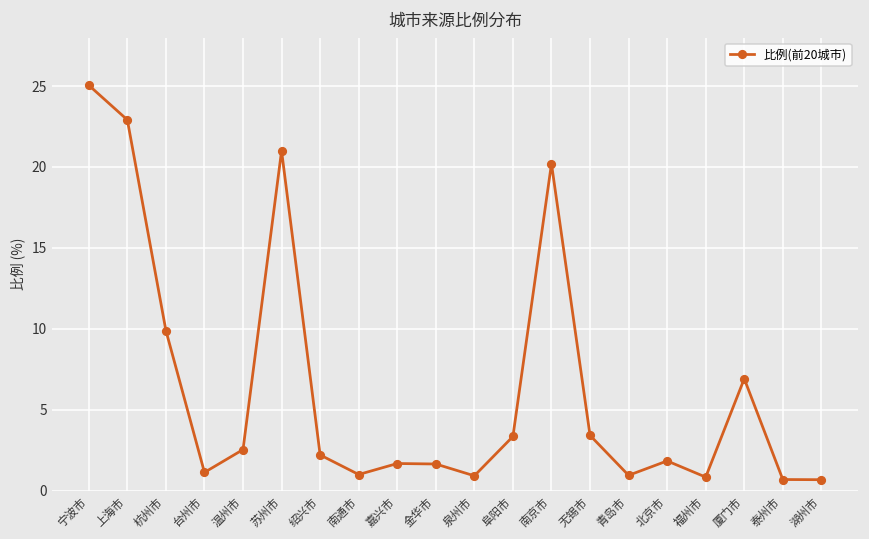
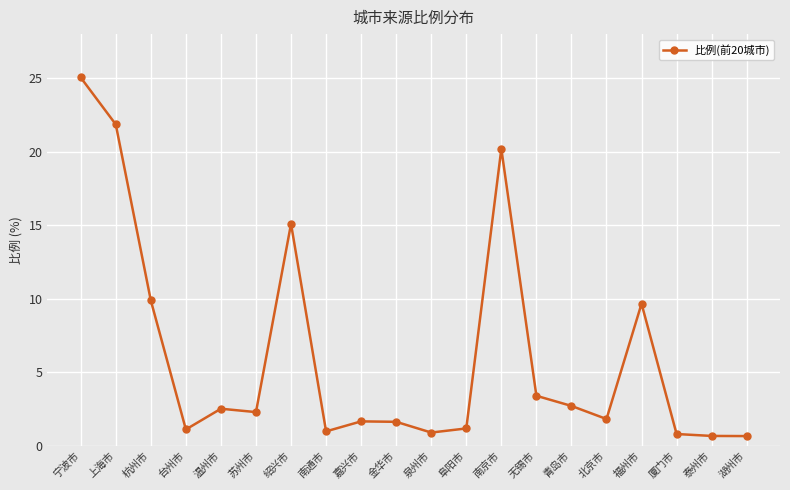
上海市: 22.9 -> 21.9
苏州市: 21.0 -> 2.3
绍兴市: 2.2 -> 15.1
阜阳市: 3.3 -> 1.2
青岛市: 0.9 -> 2.7
福州市: 0.8 -> 9.7
厦门市: 6.9 -> 0.8
